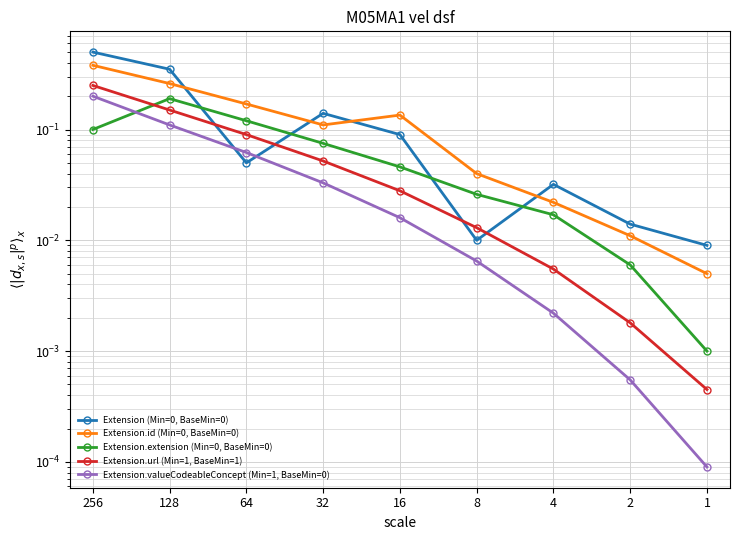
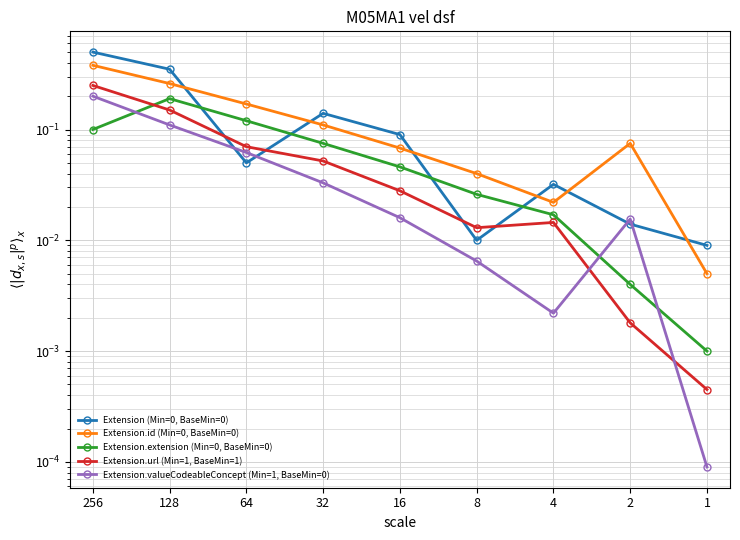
Extension.url (Min=1, BaseMin=1), 64: 0.09 -> 0.07
Extension.id (Min=0, BaseMin=0), 16: 0.14 -> 0.07
Extension.url (Min=1, BaseMin=1), 4: 0.006 -> 0.015
Extension.id (Min=0, BaseMin=0), 2: 0.011 -> 0.08
Extension.extension (Min=0, BaseMin=0), 2: 0.006 -> 0.004
Extension.valueCodeableConcept (Min=1, BaseMin=0), 2: 0.0006 -> 0.016
